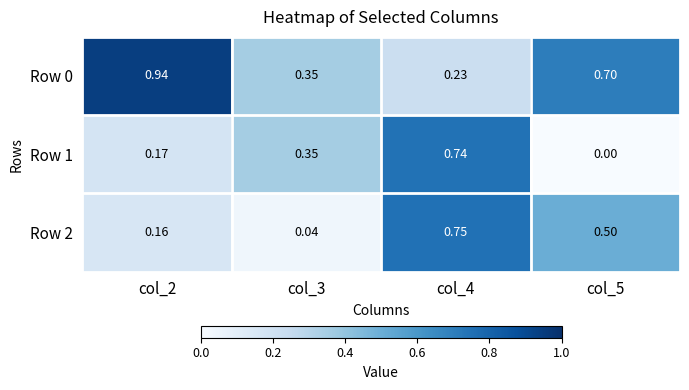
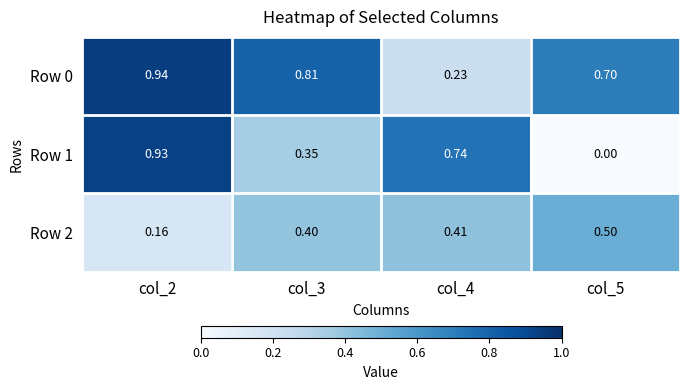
Row 0, col_3: 0.35 -> 0.81
Row 1, col_2: 0.17 -> 0.93
Row 2, col_3: 0.04 -> 0.40
Row 2, col_4: 0.75 -> 0.41
